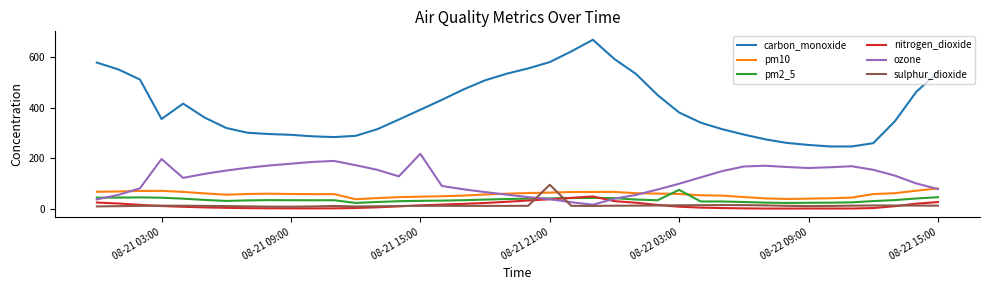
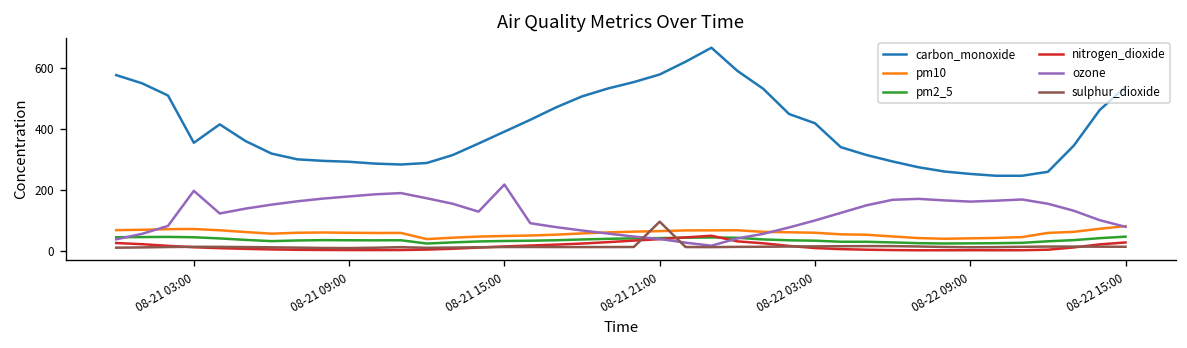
carbon_monoxide, 08-22 03:00: 380 -> 420
pm2_5, 08-22 03:00: 80 -> 30
